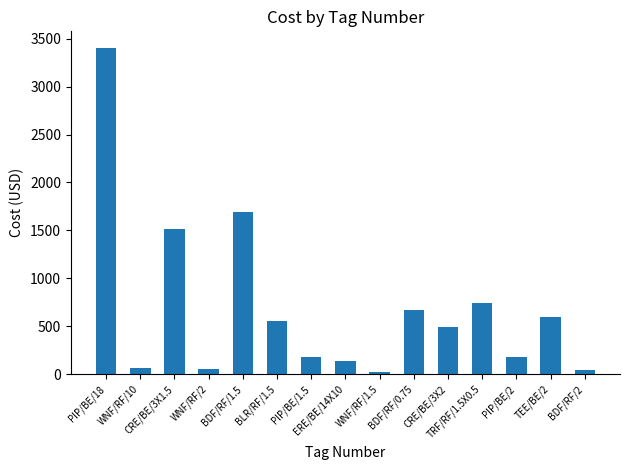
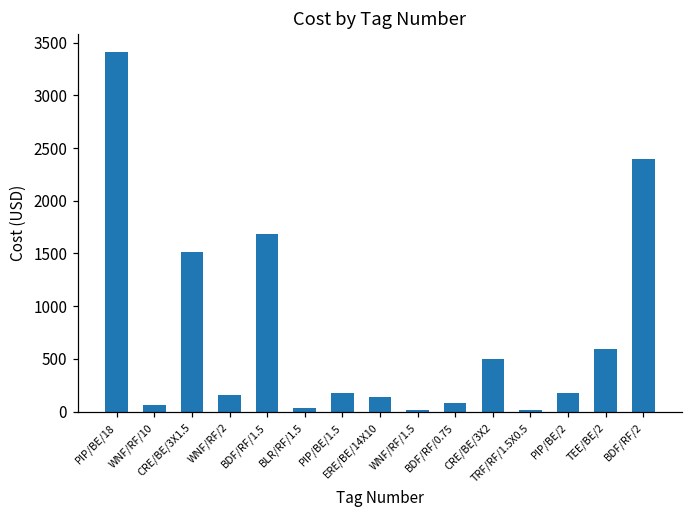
WNF/RF/2: 100 -> 200
BLR/RF/1.5: 600 -> 0
BDF/RF/0.75: 700 -> 100
TRF/RF/1.5X0.5: 700 -> 0
BDF/RF/2: 0 -> 2400
